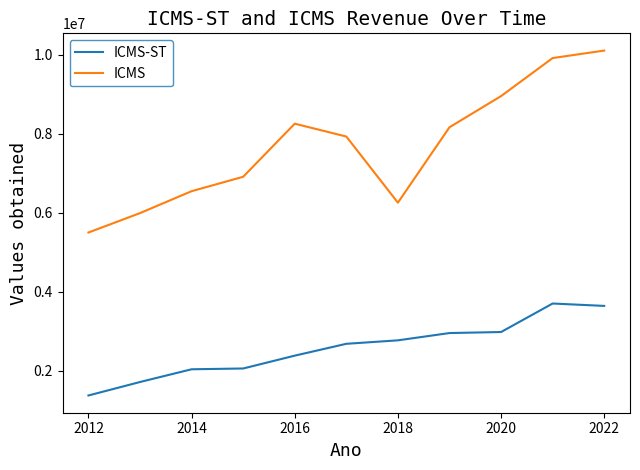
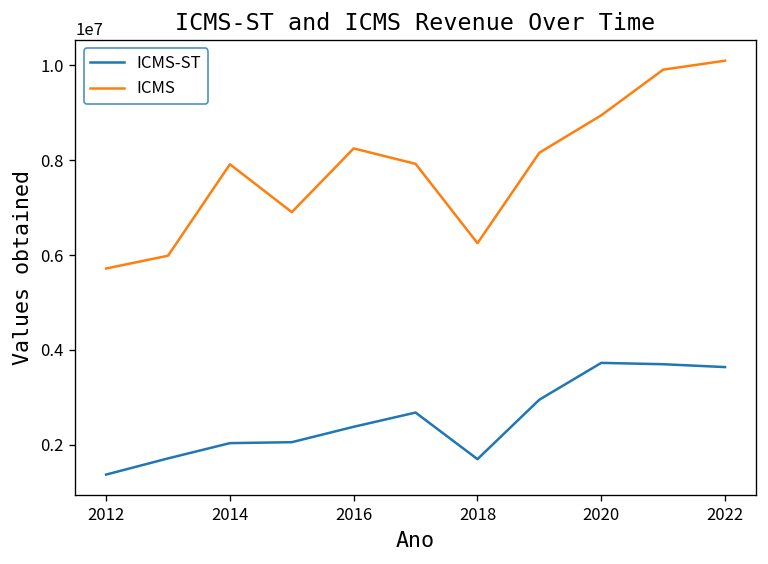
ICMS, 2012: 5500000 -> 5700000
ICMS, 2014: 6500000 -> 7900000
ICMS-ST, 2018: 2800000 -> 1700000
ICMS-ST, 2020: 3000000 -> 3700000
